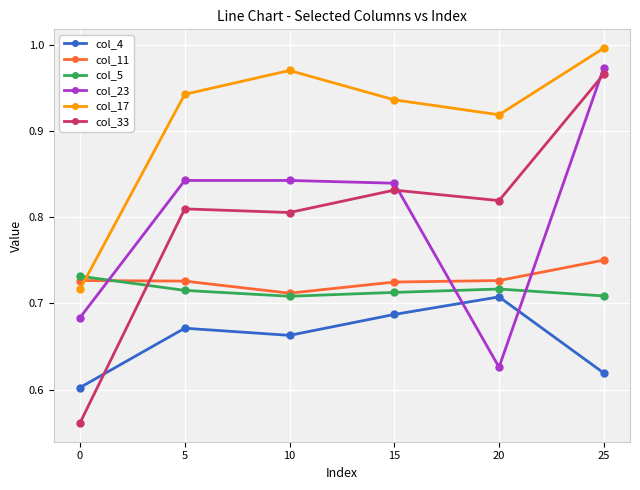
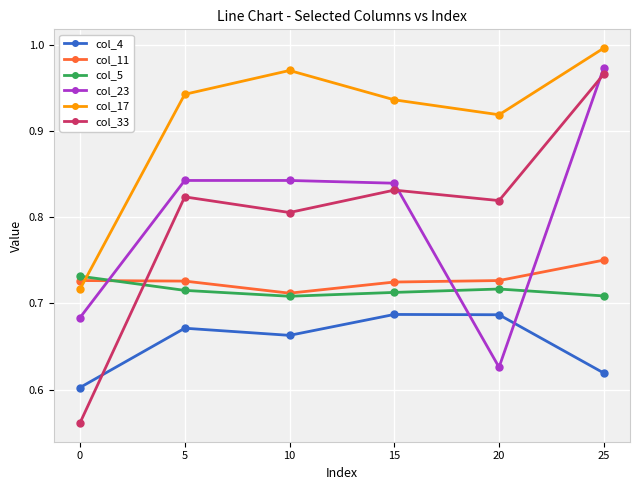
col_33, 5: 0.81 -> 0.82
col_4, 20: 0.71 -> 0.69
